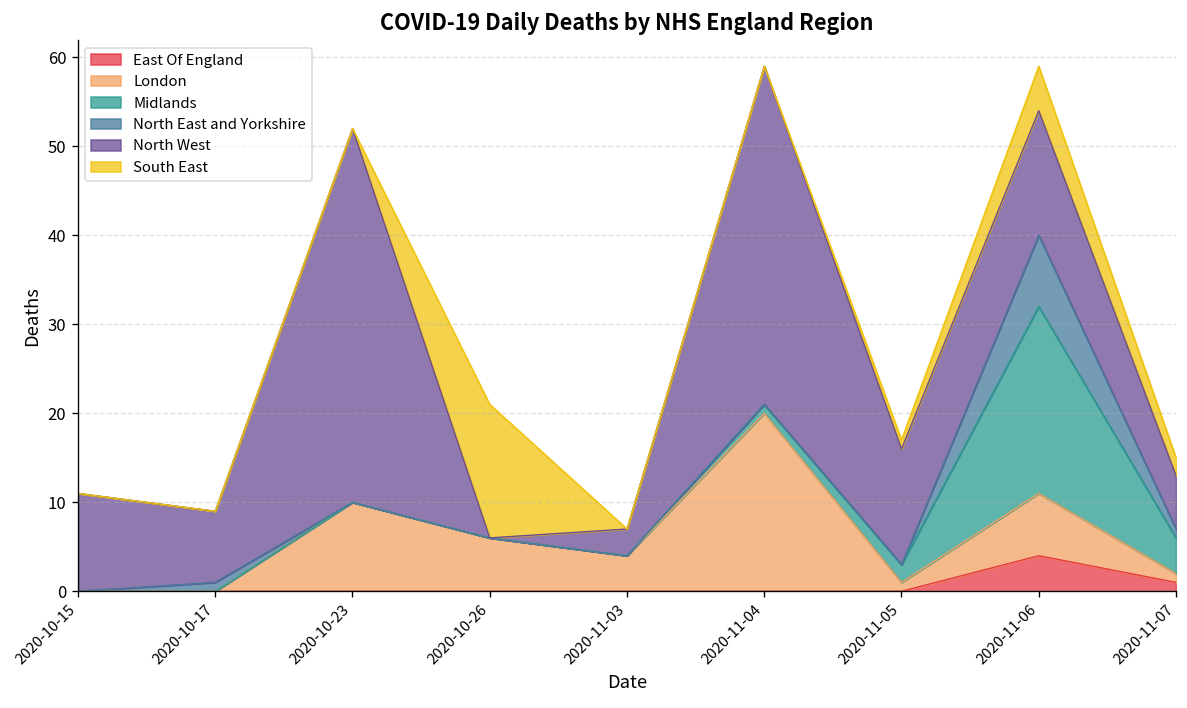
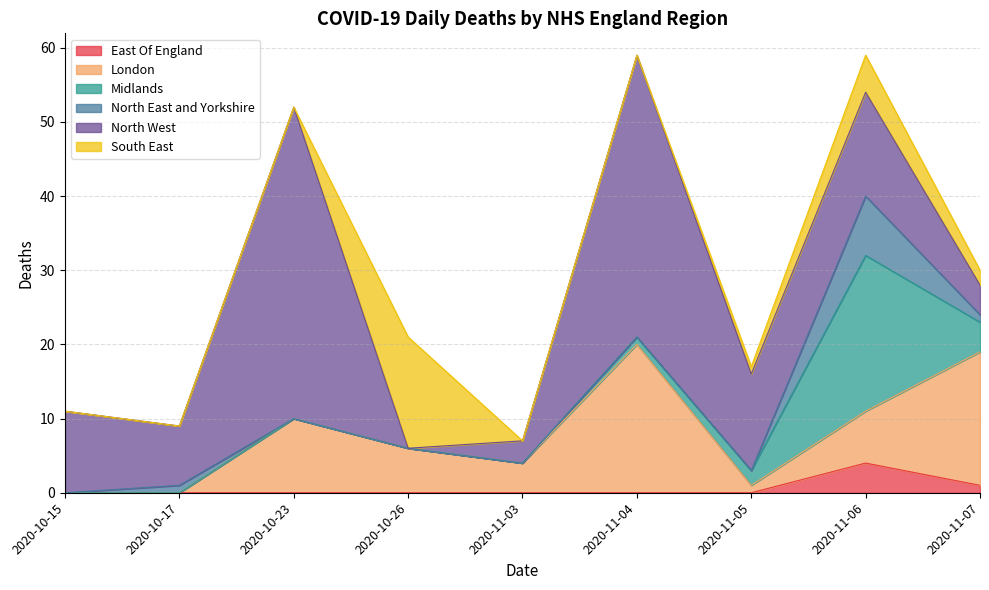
London, 2020-11-07: 1 -> 18
North West, 2020-11-07: 6 -> 4
